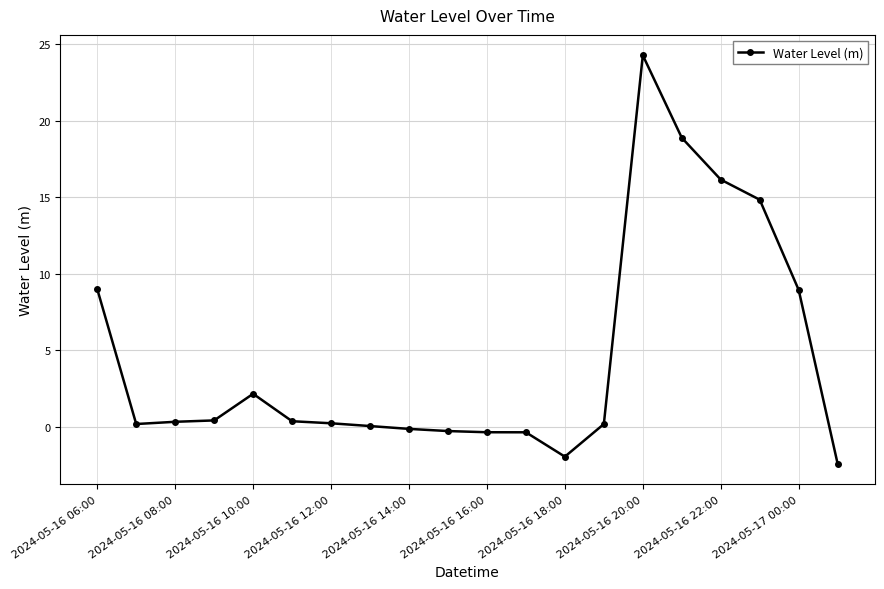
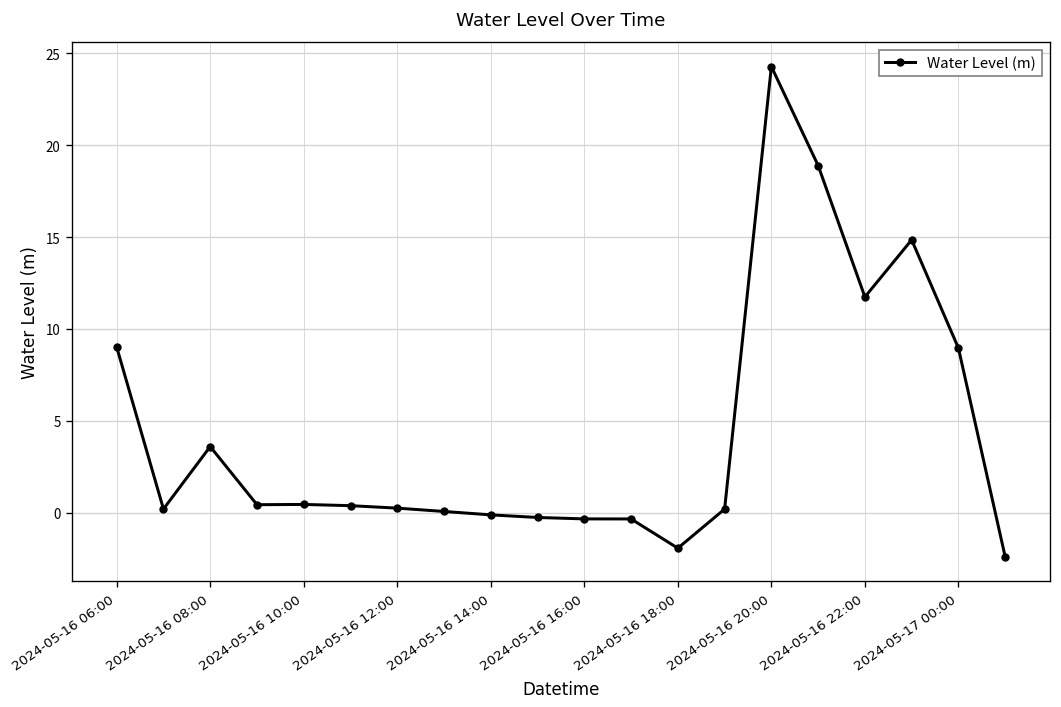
2024-05-16 08:00: 0.3 -> 3.6
2024-05-16 10:00: 2.2 -> 0.4
2024-05-16 22:00: 16.2 -> 11.7
